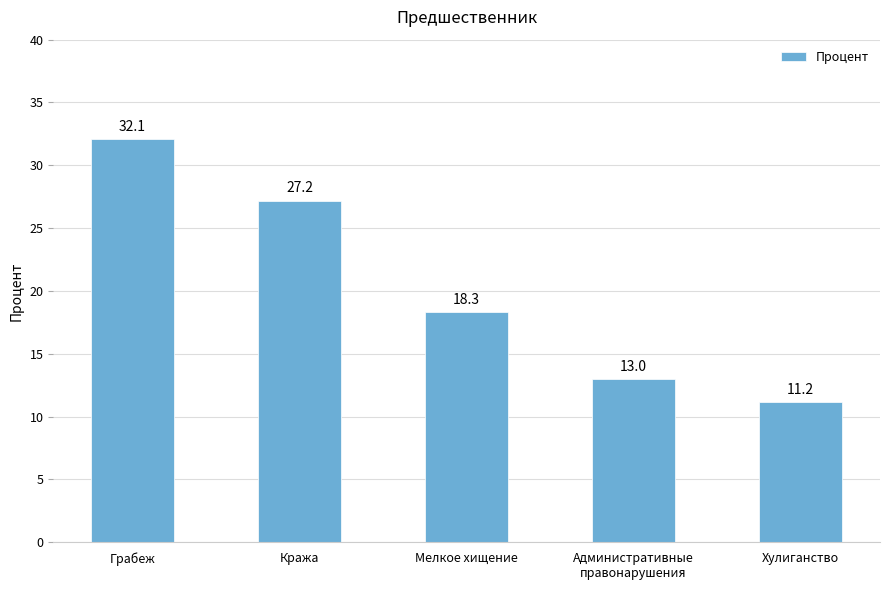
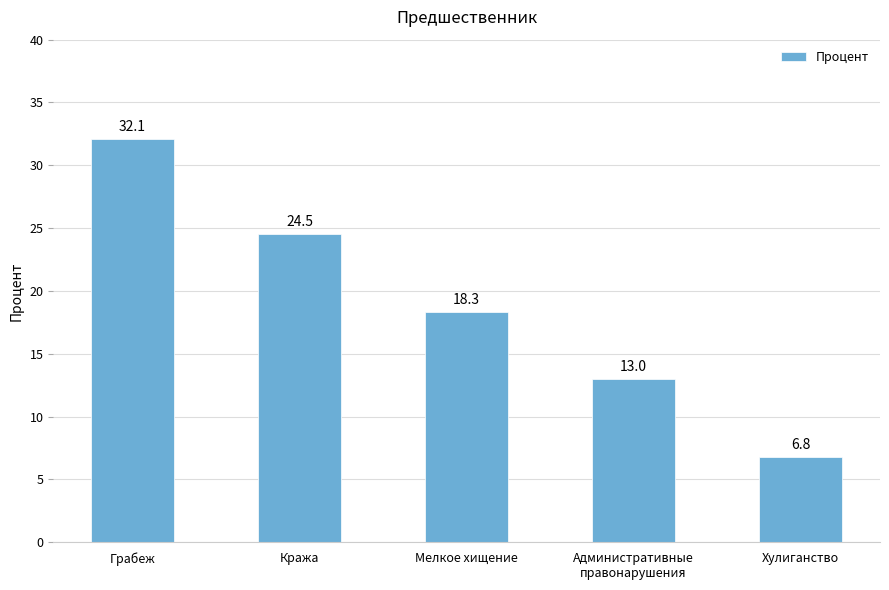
Кража: 27.2 -> 24.5
Хулиганство: 11.2 -> 6.8
